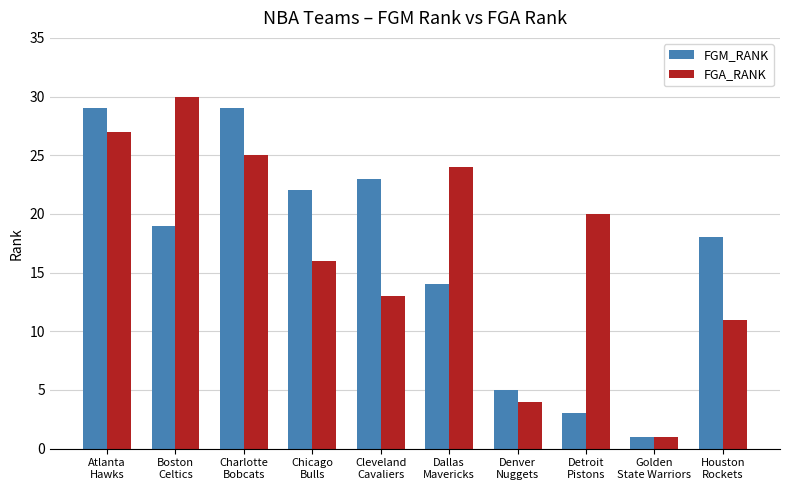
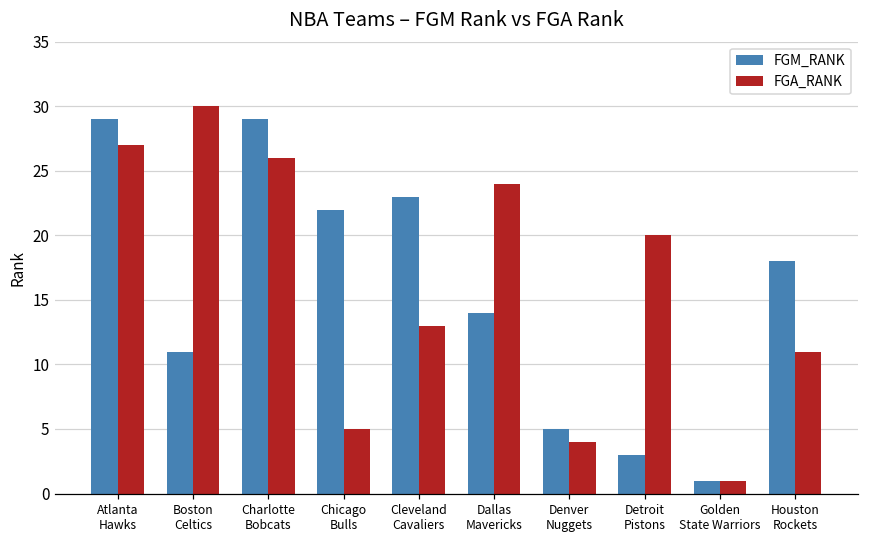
FGM_RANK, Boston Celtics: 19 -> 11
FGA_RANK, Charlotte Bobcats: 25 -> 26
FGA_RANK, Chicago Bulls: 16 -> 5
